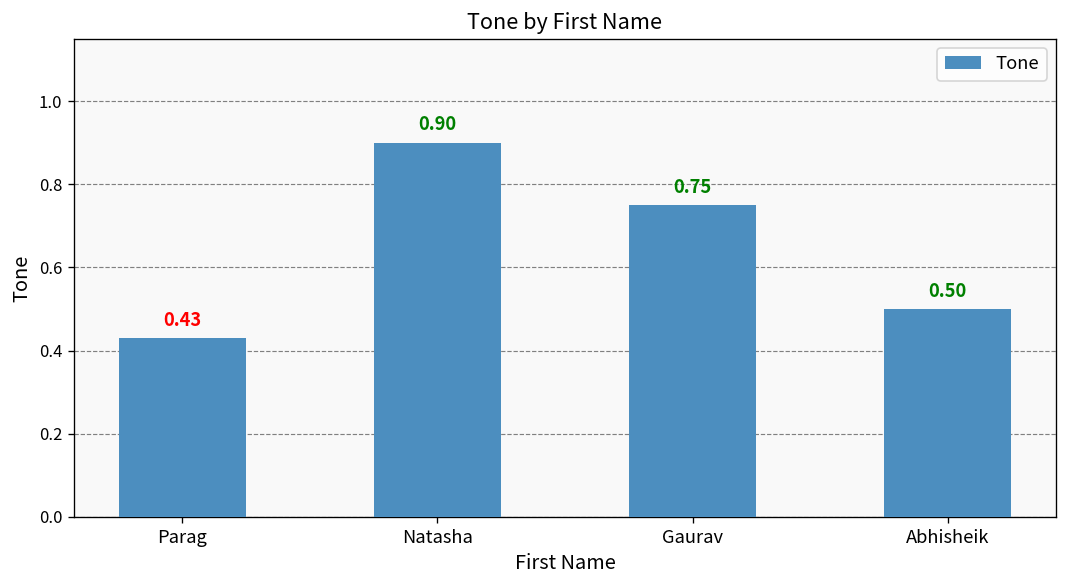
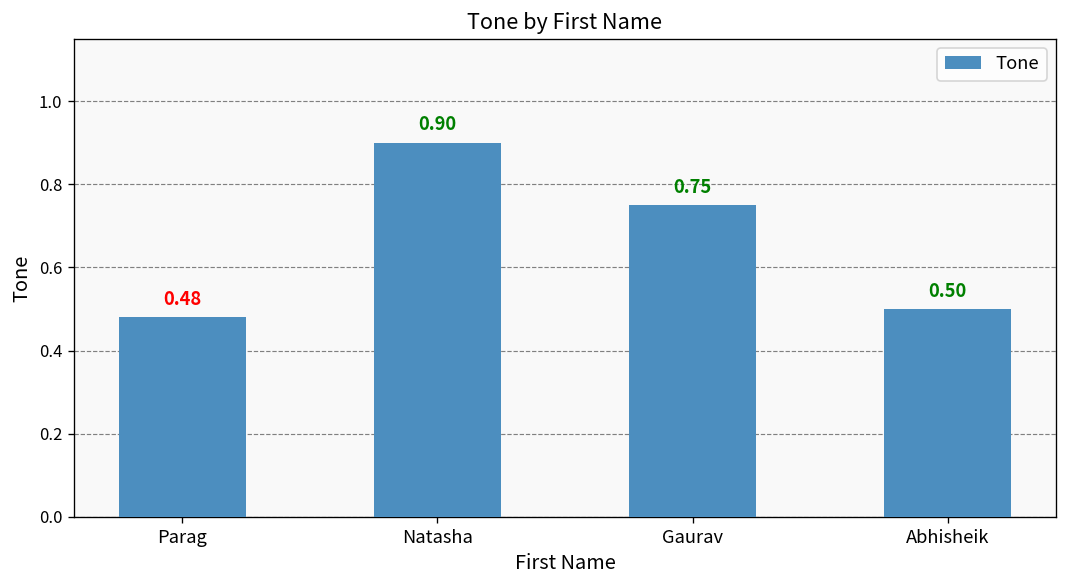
Parag: 0.43 -> 0.48
